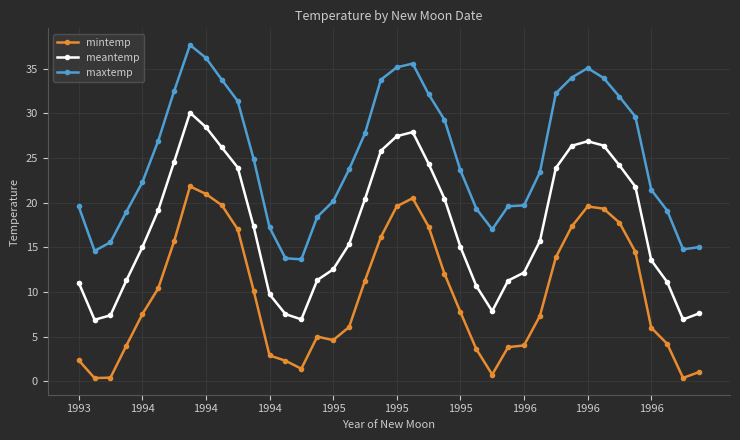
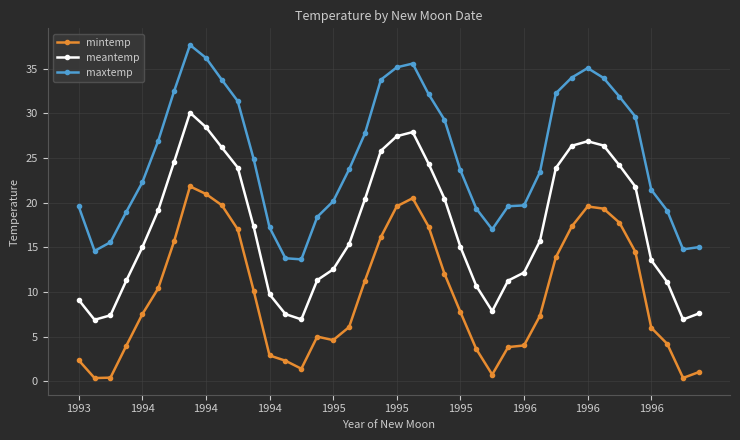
meantemp, 1993: 11 -> 9
